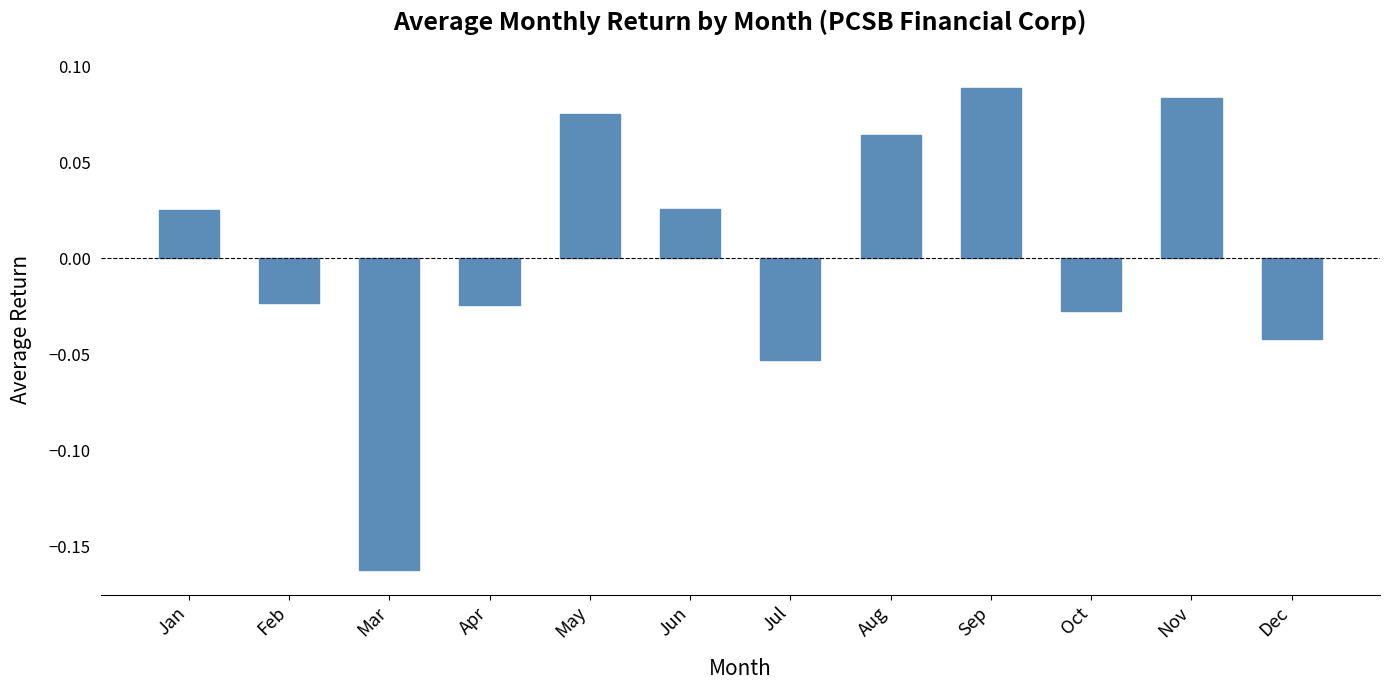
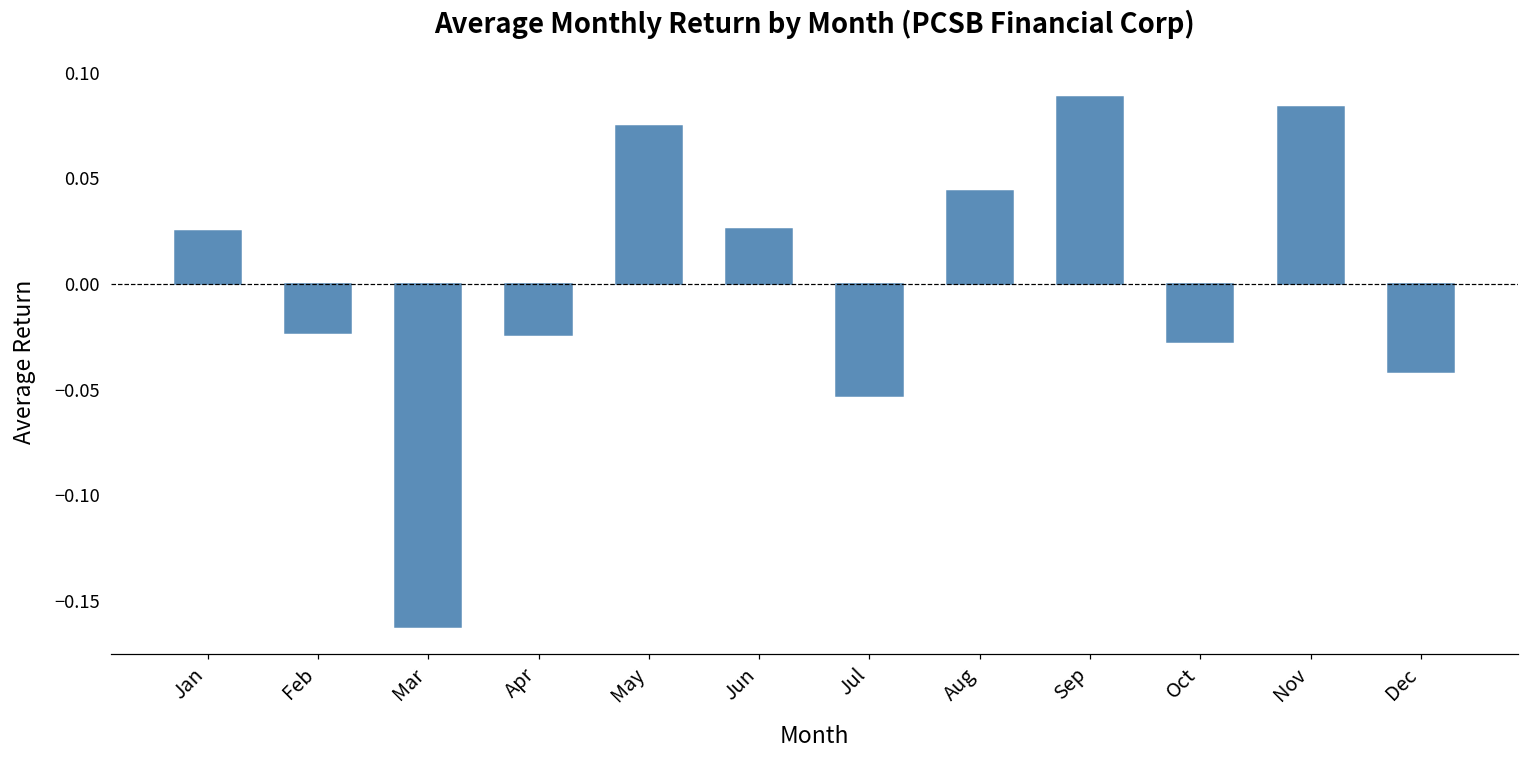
Aug: 0.064 -> 0.044
